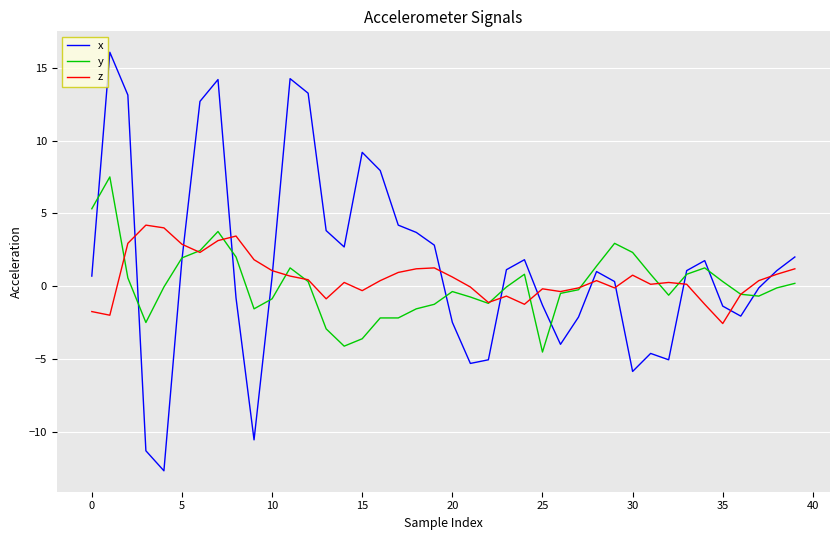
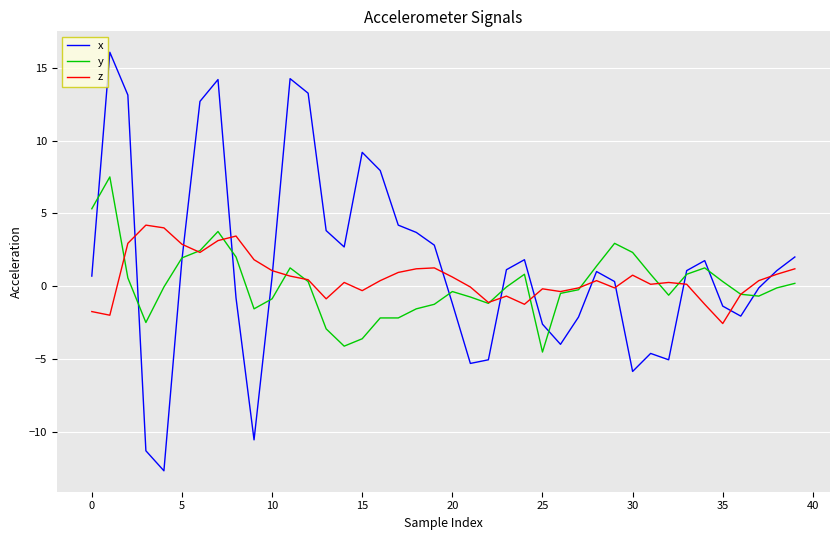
x, 20: -2.5 -> -1.2
x, 25: -1.3 -> -2.6
